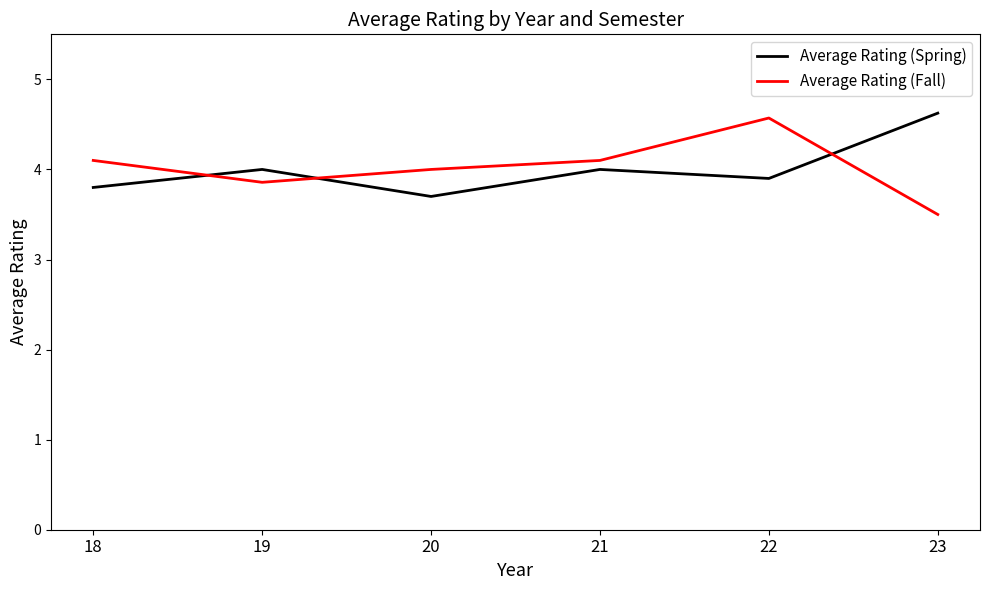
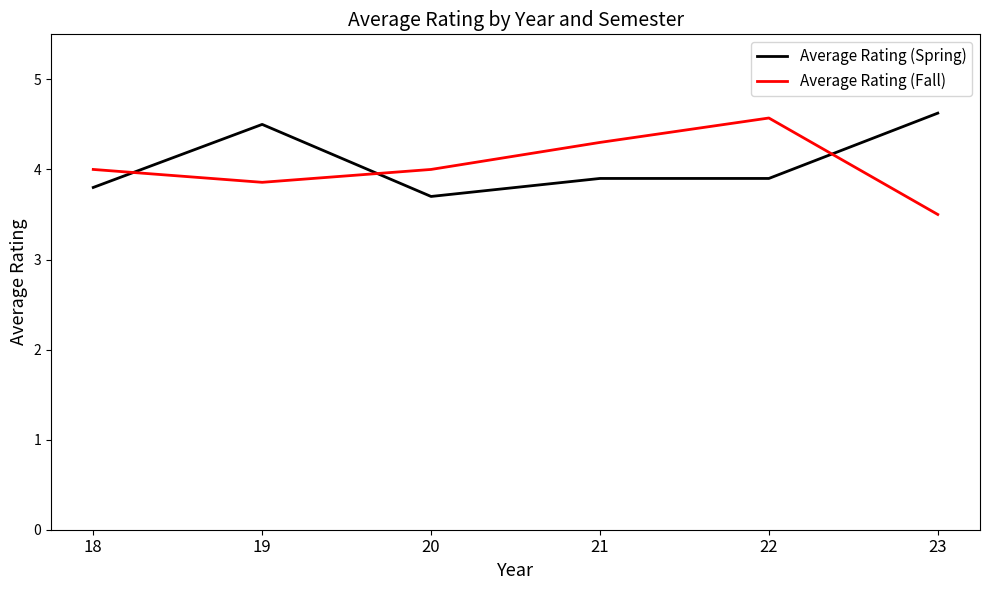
Average Rating (Fall), 18: 4.1 -> 4.0
Average Rating (Spring), 19: 4.0 -> 4.5
Average Rating (Spring), 21: 4.0 -> 3.9
Average Rating (Fall), 21: 4.1 -> 4.3
